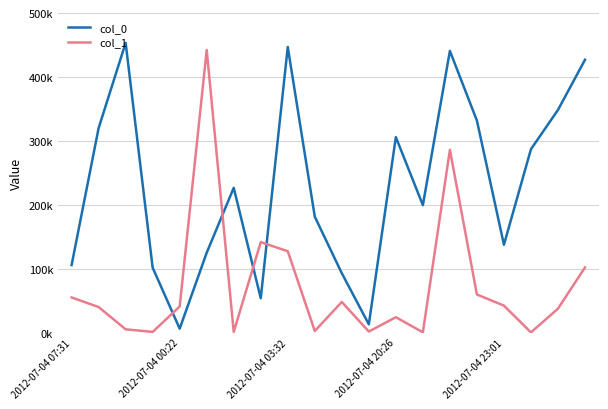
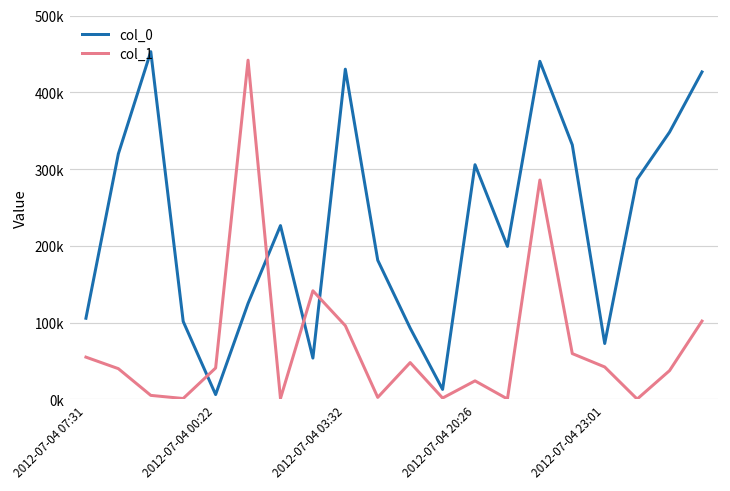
col_0, 2012-07-04 03:32: 450000 -> 430000
col_1, 2012-07-04 03:32: 130000 -> 100000
col_0, 2012-07-04 23:01: 140000 -> 70000
